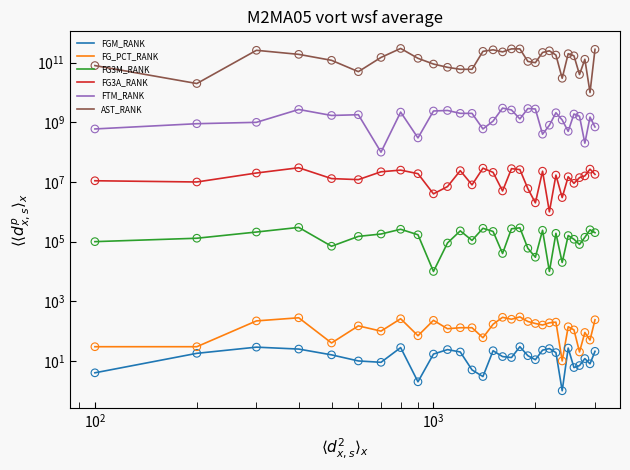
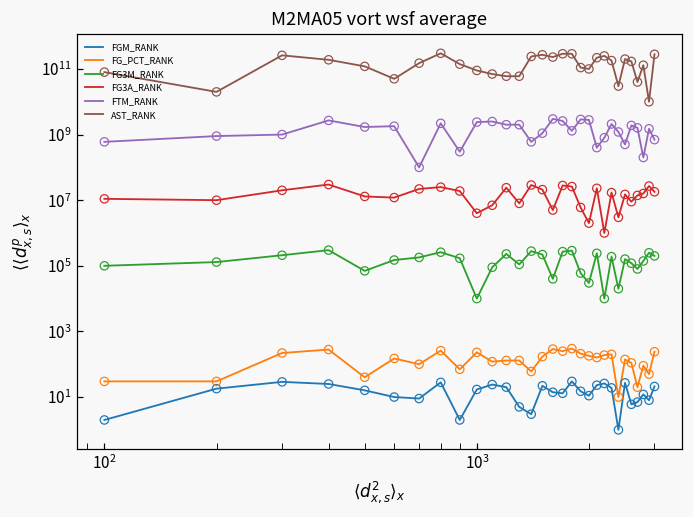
FGM_RANK, 10^2: 4 -> 2
